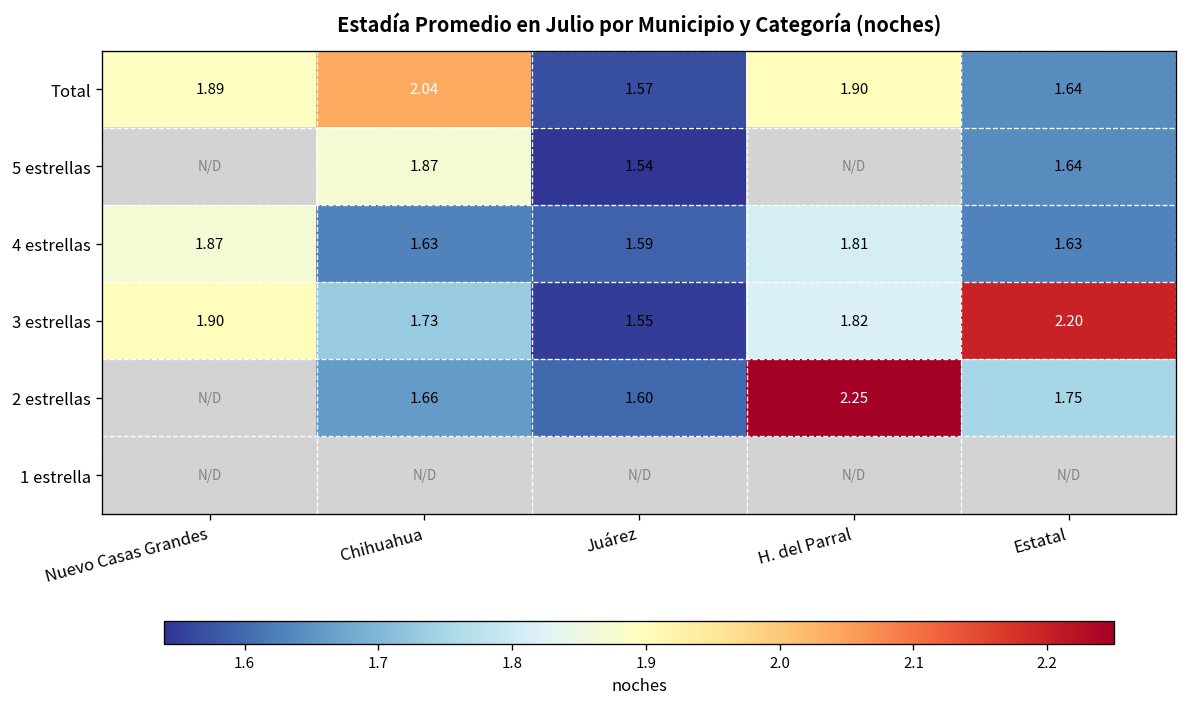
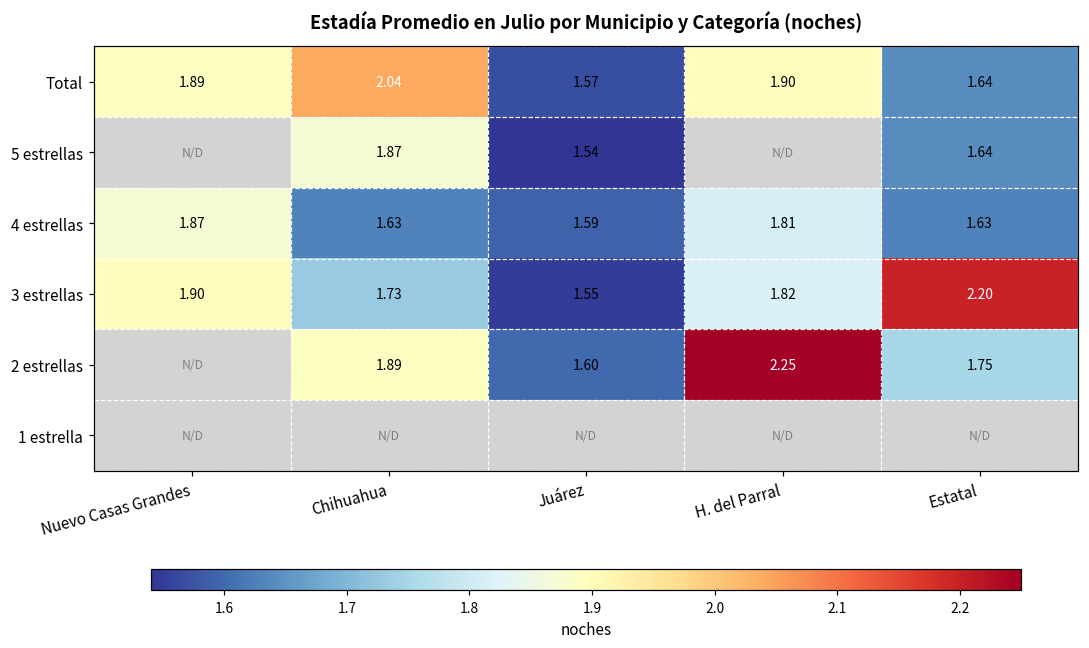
2 estrellas, Chihuahua: 1.66 -> 1.89
